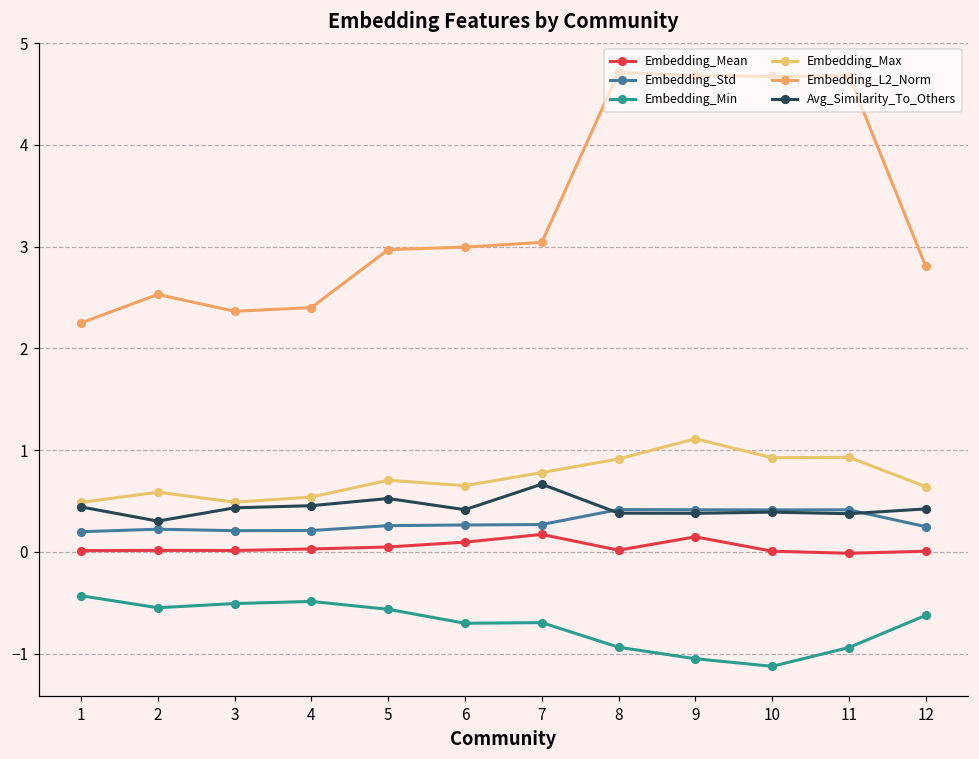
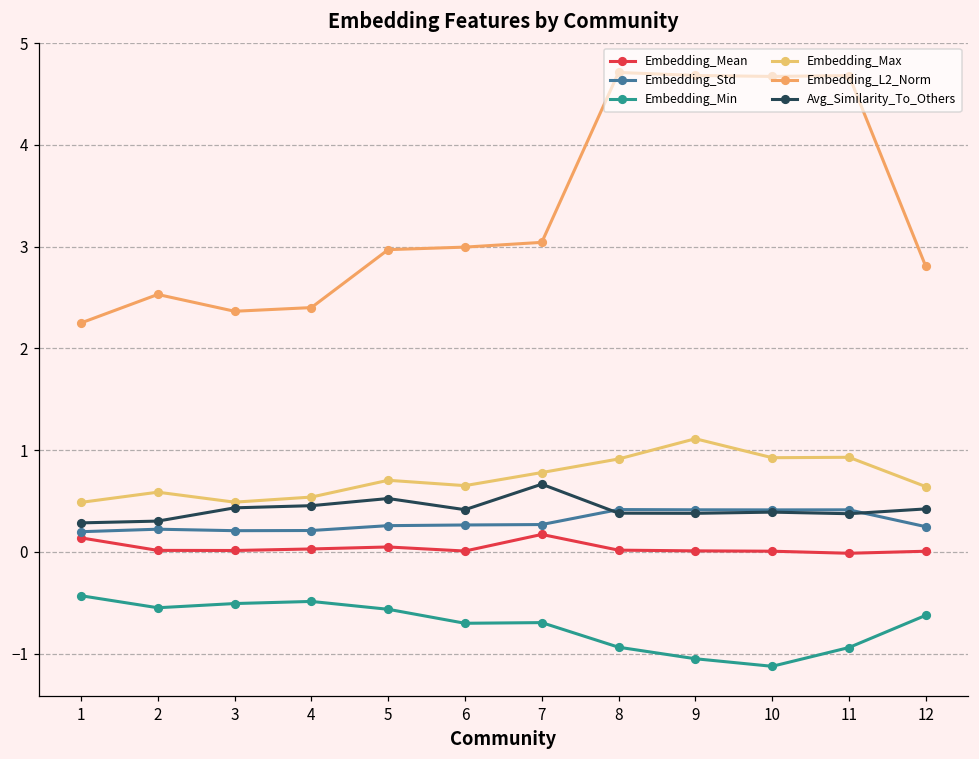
Embedding_Mean, 1: 0.0 -> 0.1
Avg_Similarity_To_Others, 1: 0.4 -> 0.3
Embedding_Mean, 6: 0.1 -> 0.0
Embedding_Mean, 9: 0.1 -> 0.0
